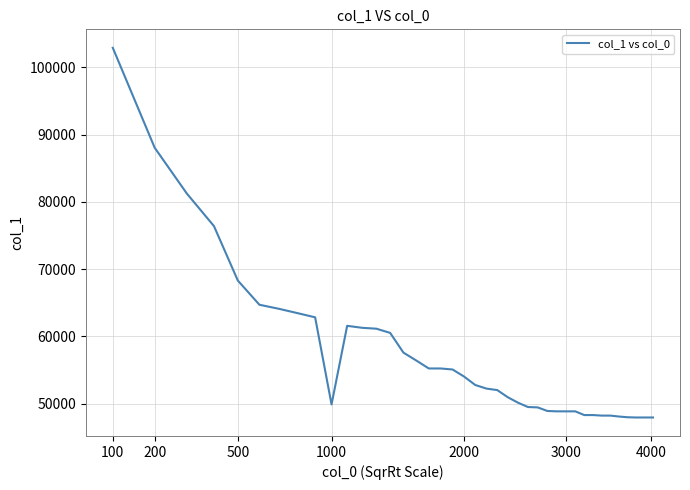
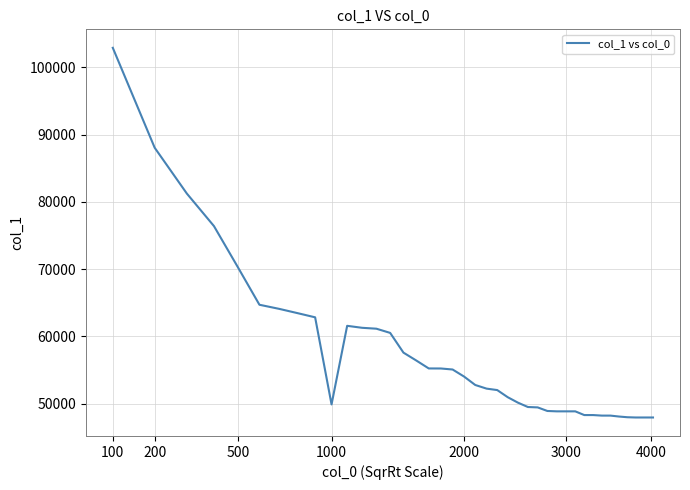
500: 68000 -> 70000
